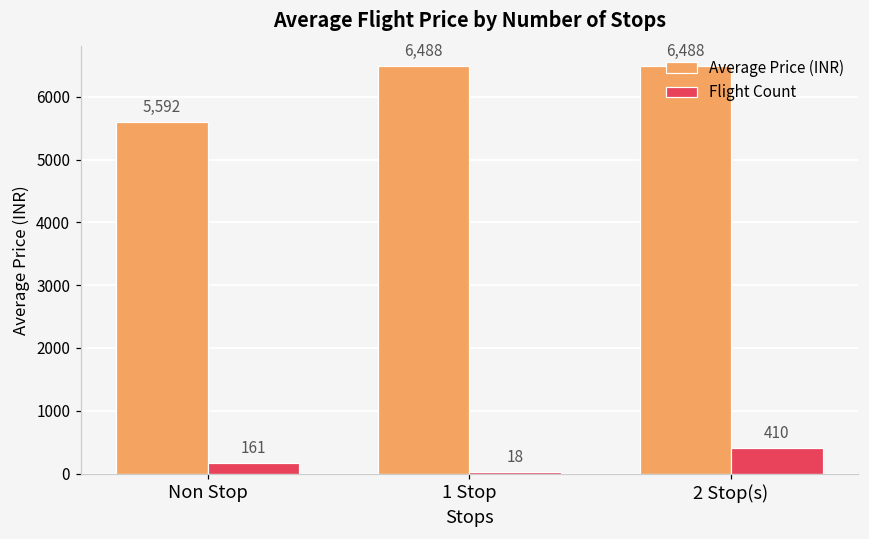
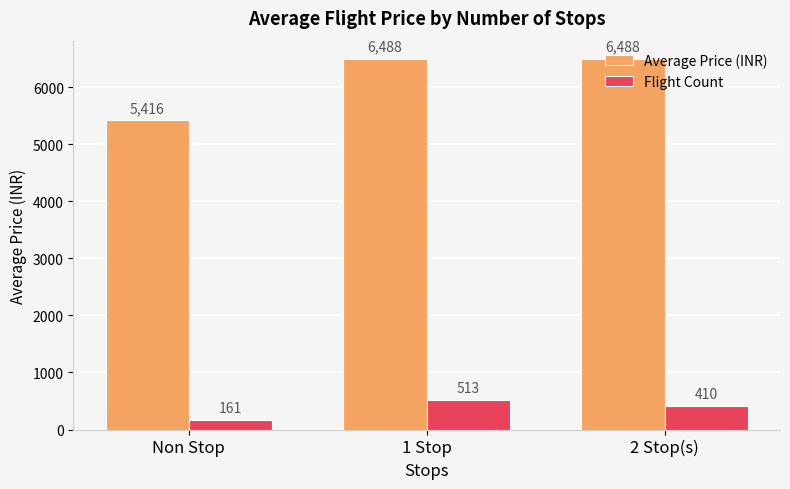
Average Price (INR), Non Stop: 5,592 -> 5,416
Flight Count, 1 Stop: 18 -> 513
